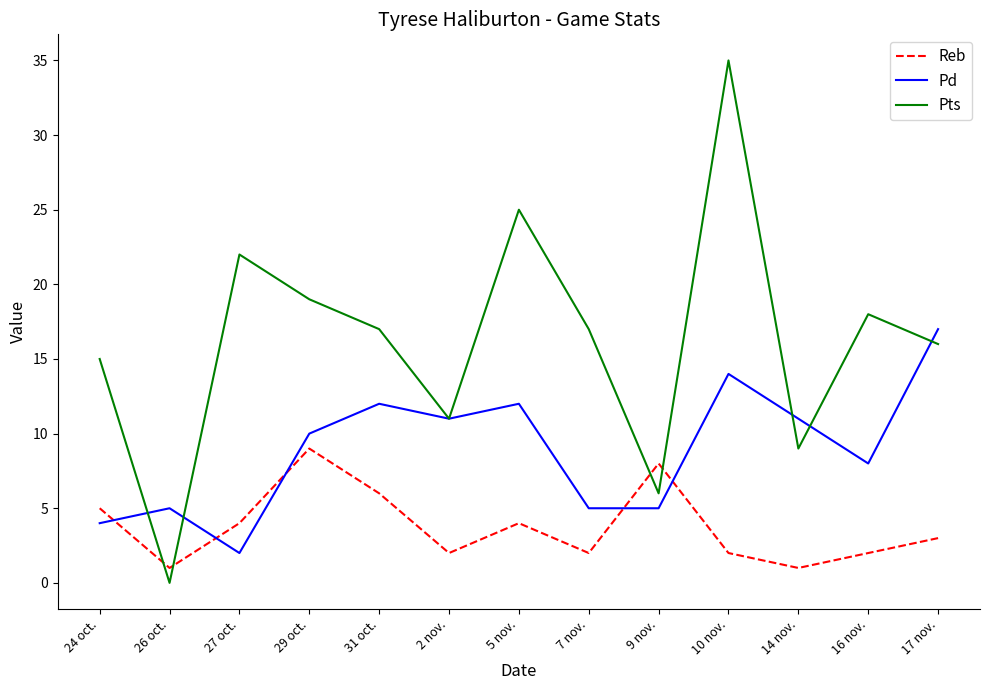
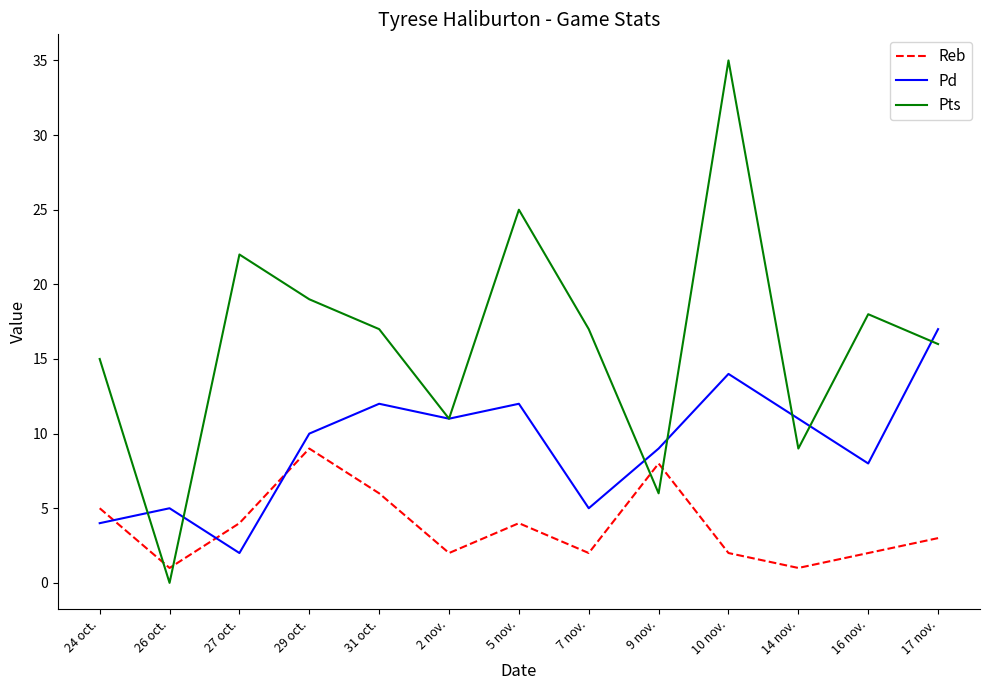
Pd, 9 nov.: 5 -> 9
